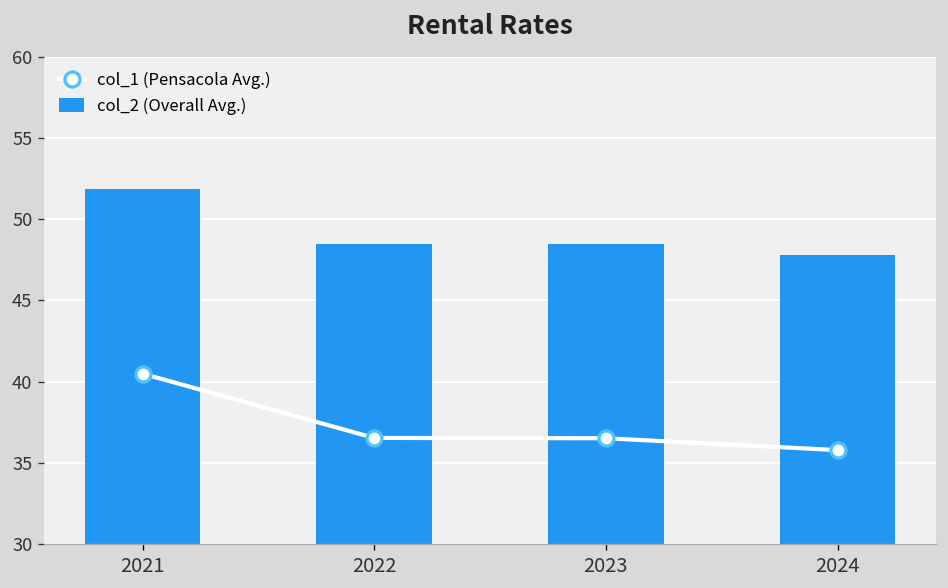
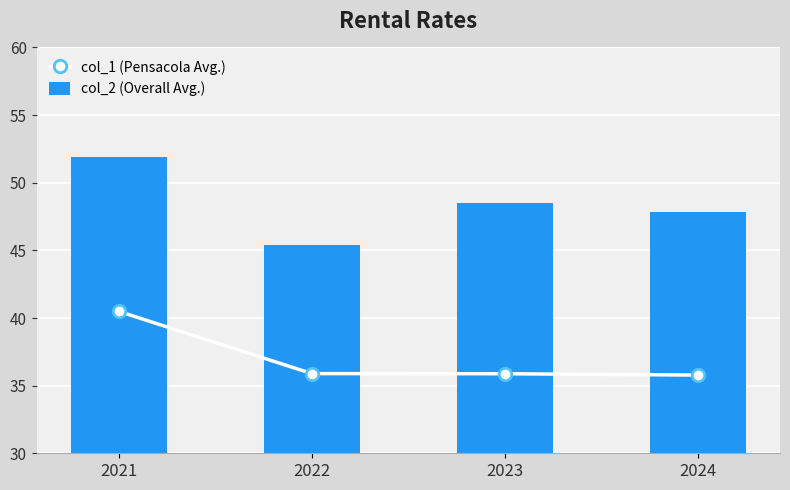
col_1 (Pensacola Avg.), 2022: 36.5 -> 35.9
col_2 (Overall Avg.), 2022: 48.5 -> 45.4
col_1 (Pensacola Avg.), 2023: 36.5 -> 35.9
